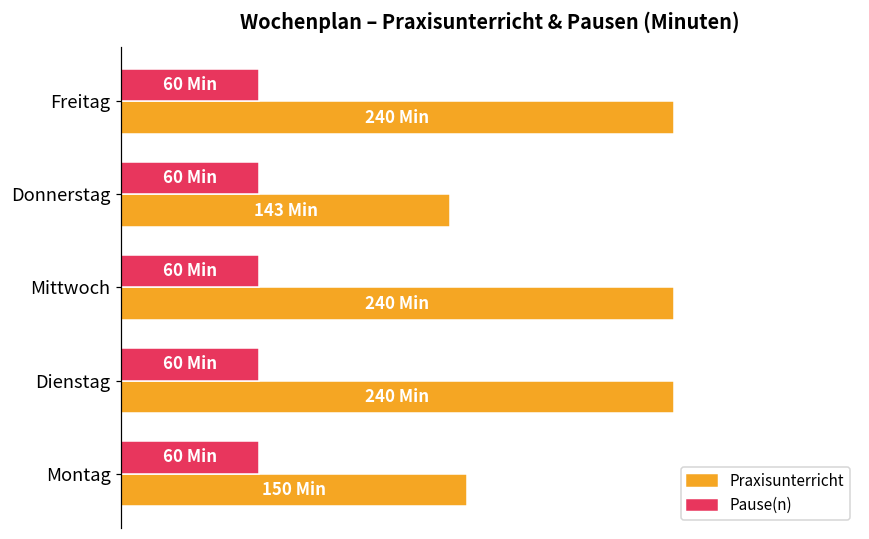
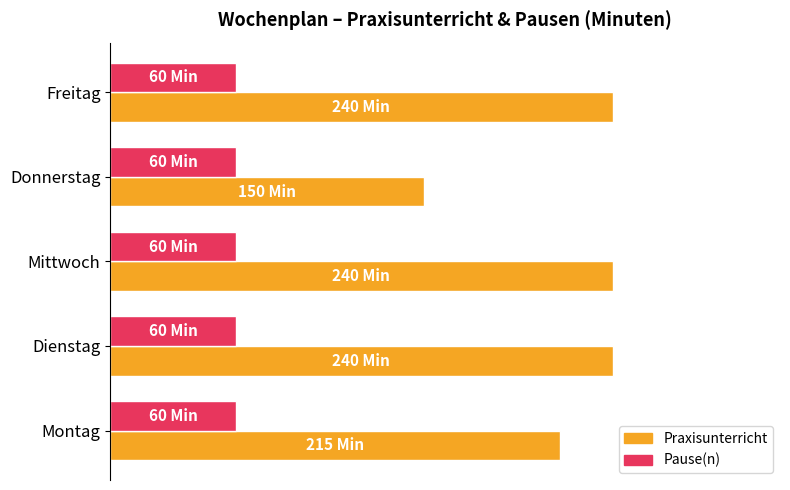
Praxisunterricht, Donnerstag: 143 -> 150
Praxisunterricht, Montag: 150 -> 215
